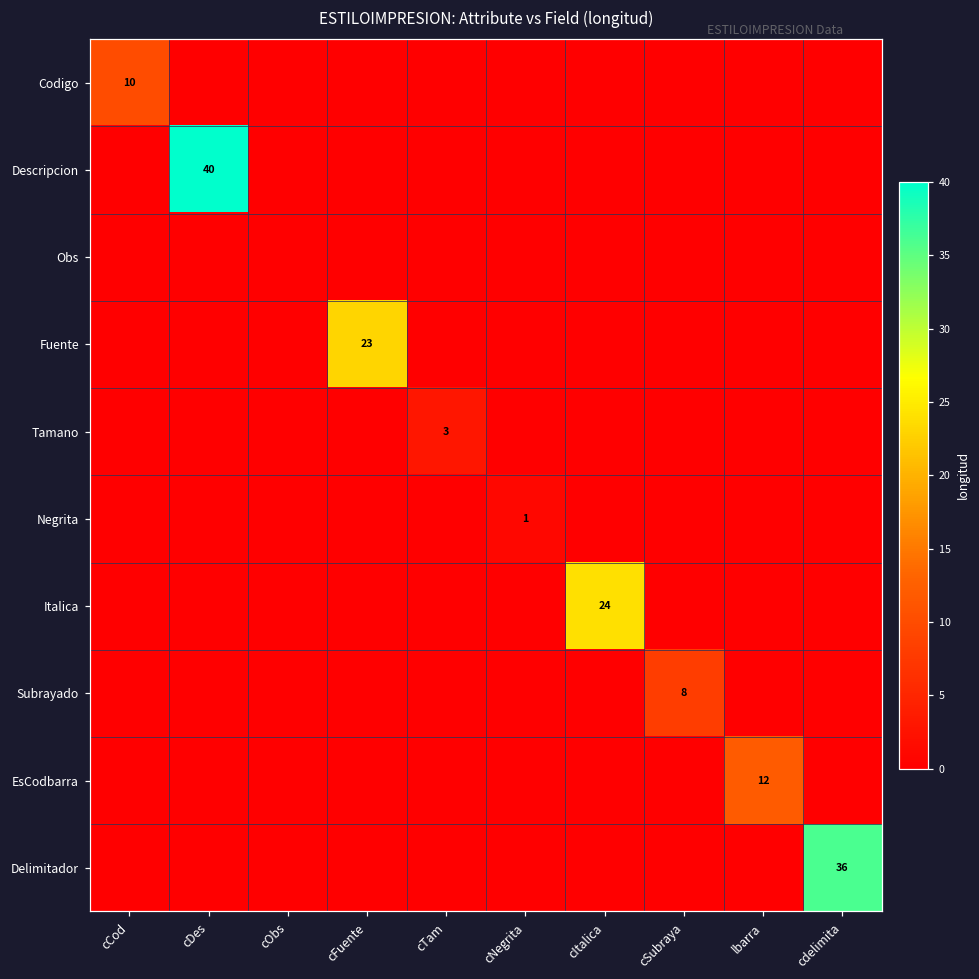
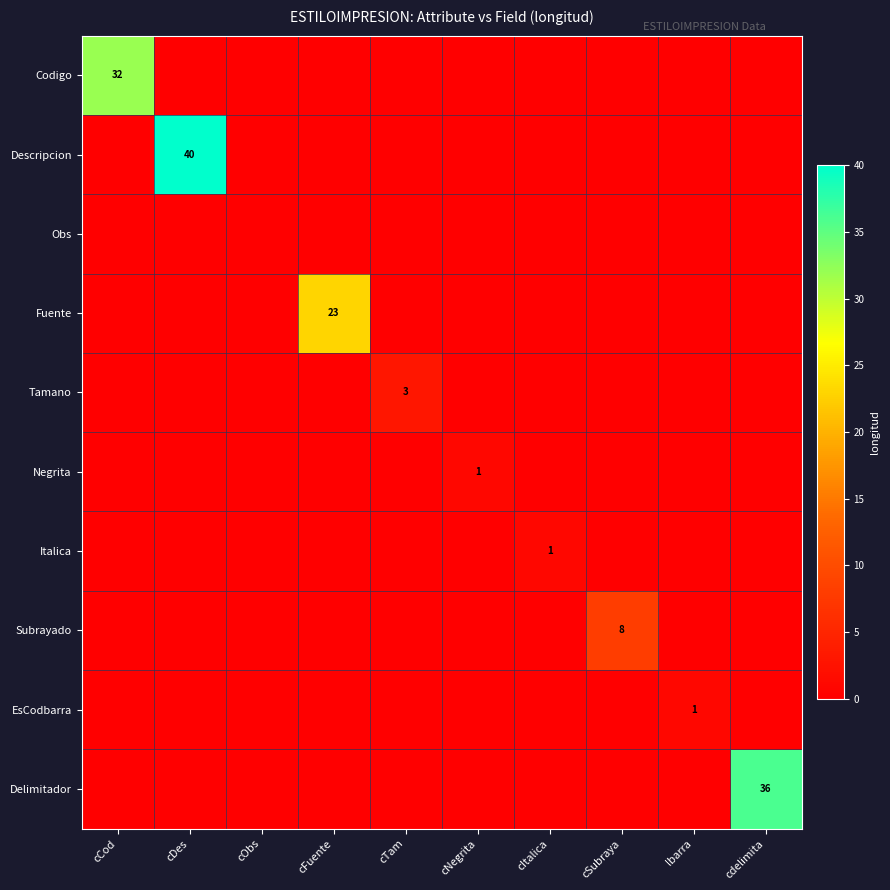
Codigo, cCod: 10 -> 32
Italica, cItalica: 24 -> 1
EsCodbarra, lbarra: 12 -> 1
